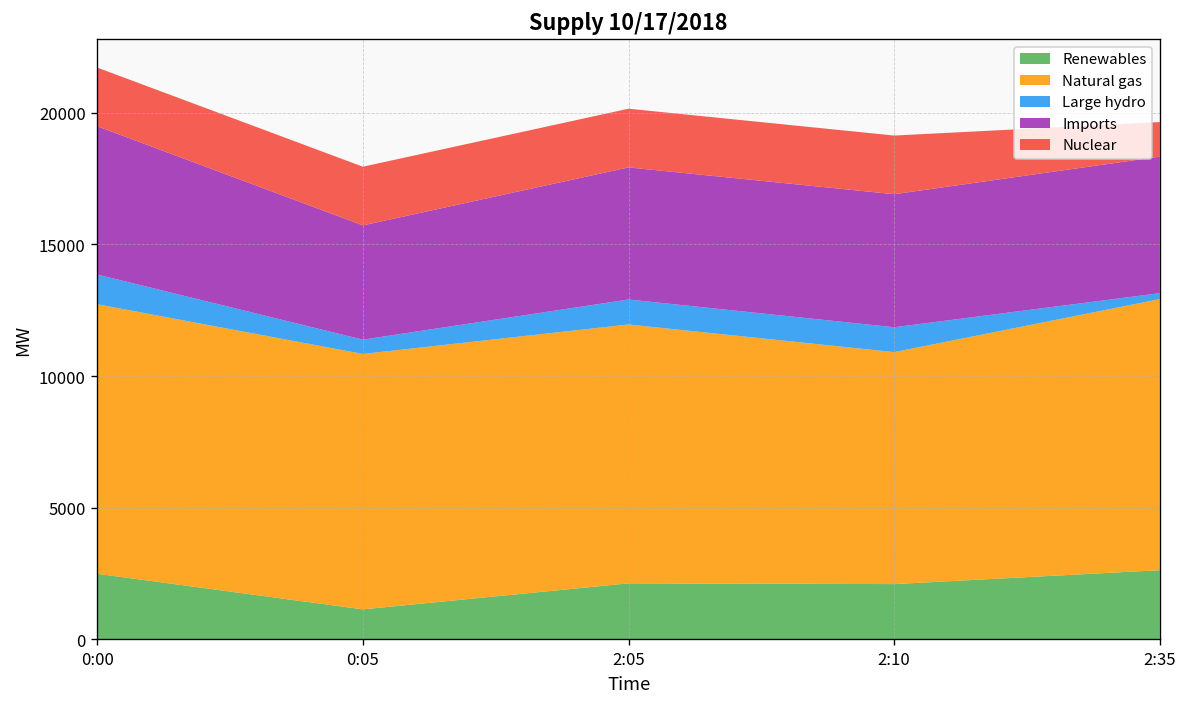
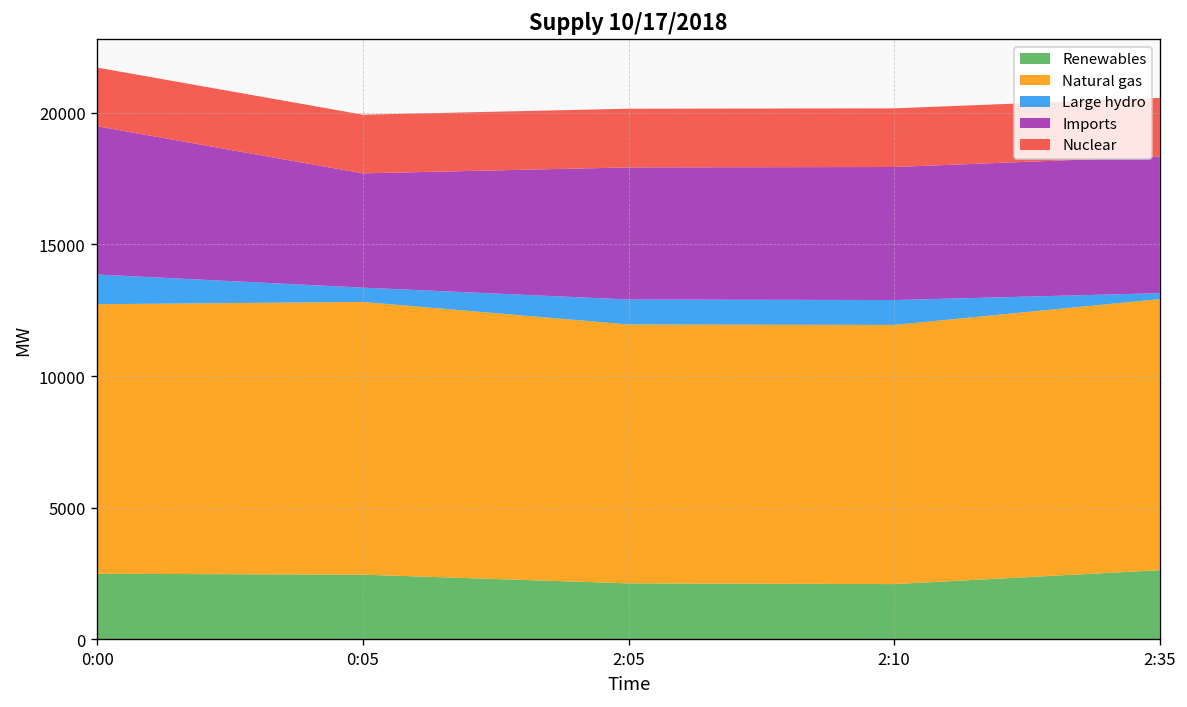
Renewables, 0:05: 1100 -> 2500
Natural gas, 0:05: 9700 -> 10400
Natural gas, 2:10: 8800 -> 9800
Nuclear, 2:35: 1300 -> 2200
